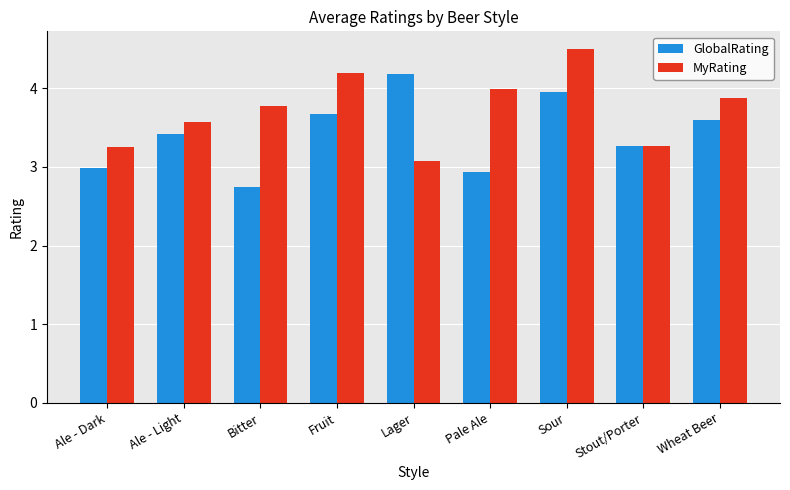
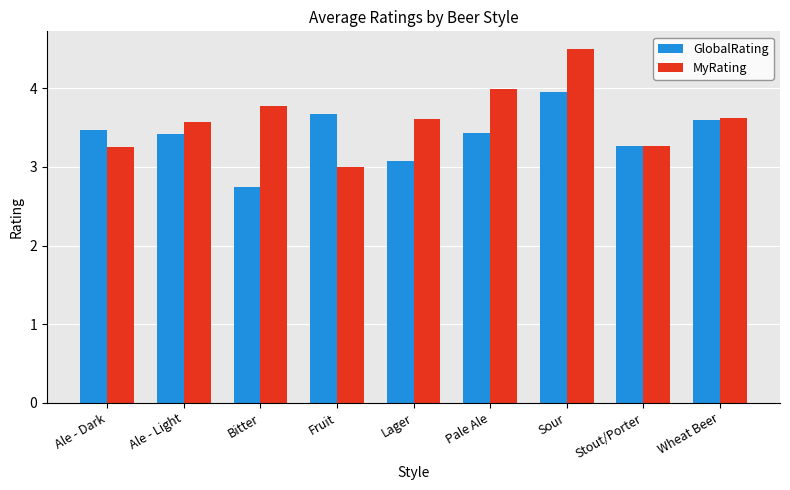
GlobalRating, Ale - Dark: 3.0 -> 3.5
MyRating, Fruit: 4.2 -> 3.0
GlobalRating, Lager: 4.2 -> 3.1
MyRating, Lager: 3.1 -> 3.6
GlobalRating, Pale Ale: 2.9 -> 3.4
MyRating, Wheat Beer: 3.9 -> 3.6
